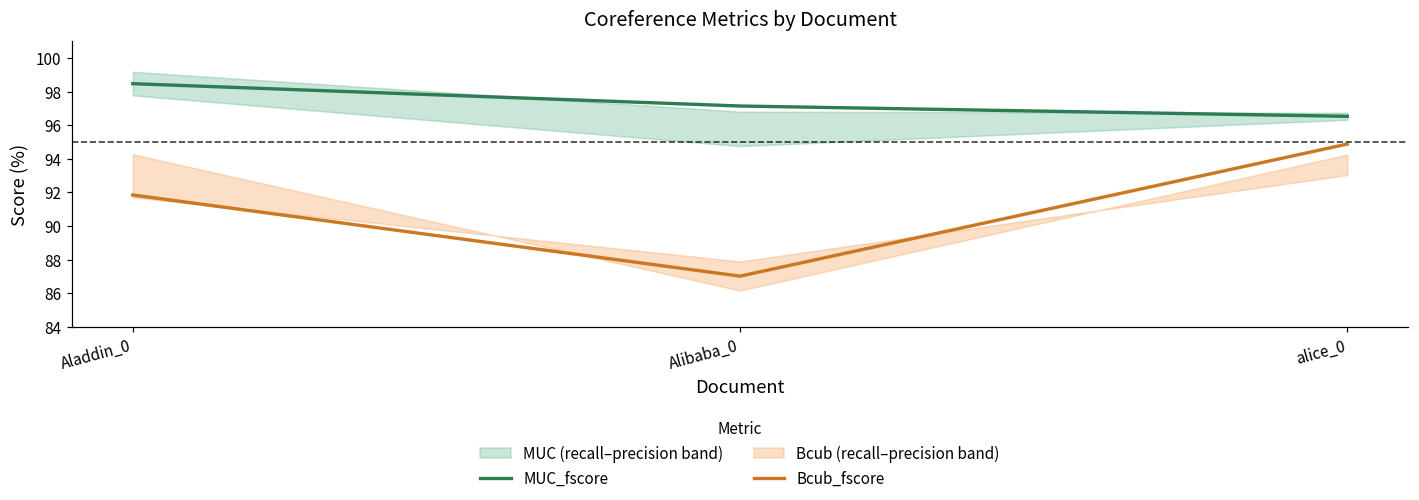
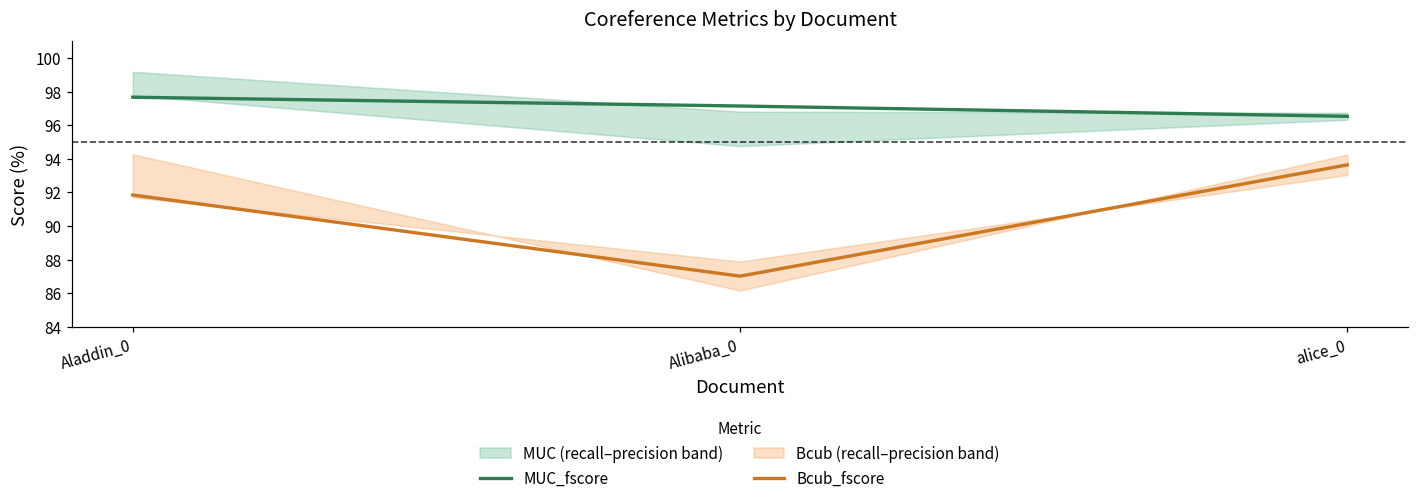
MUC_fscore, Aladdin_0: 98.5 -> 97.7
Bcub_fscore, alice_0: 94.9 -> 93.6
